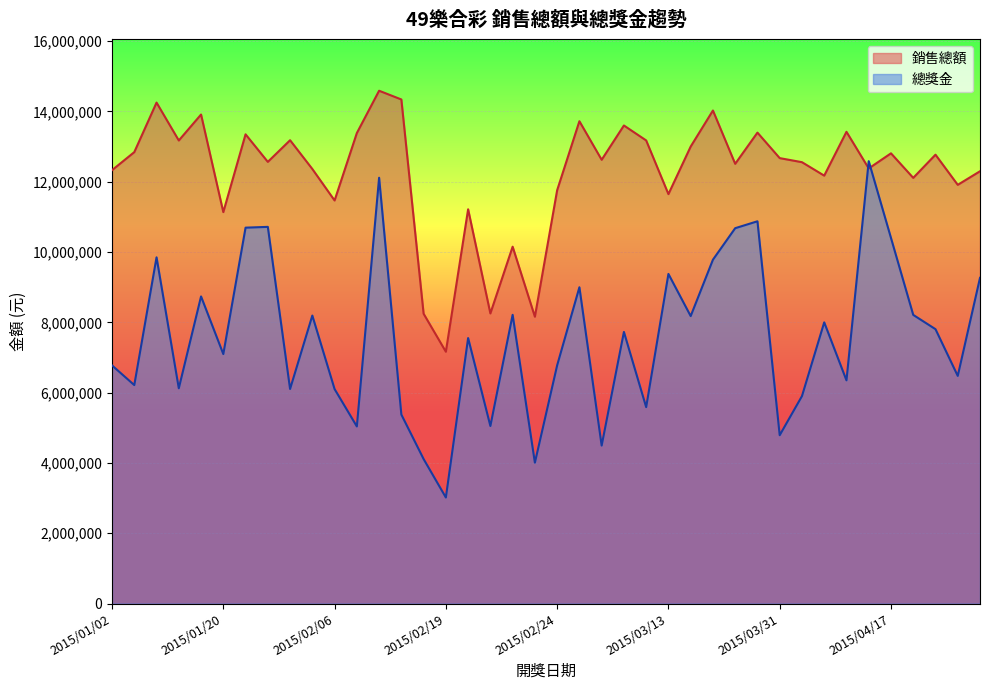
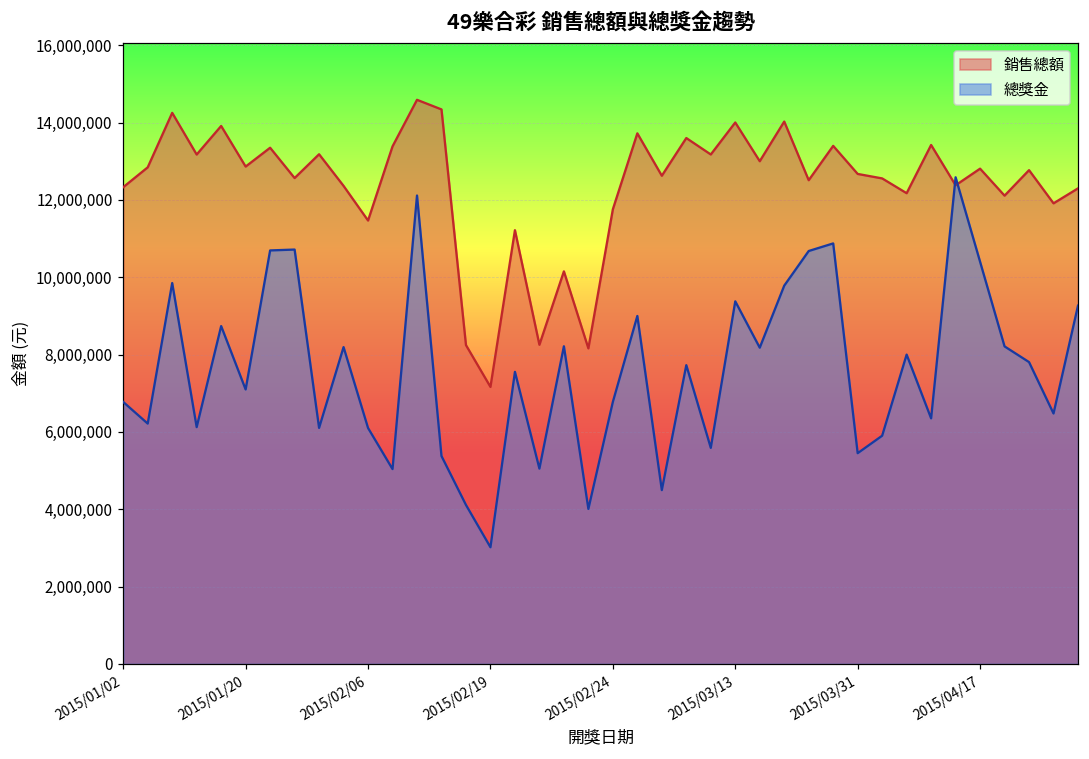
銷售總額, 2015/01/20: 11,100,000 -> 12,900,000
銷售總額, 2015/03/13: 11,600,000 -> 14,000,000
總獎金, 2015/03/31: 4,800,000 -> 5,500,000
